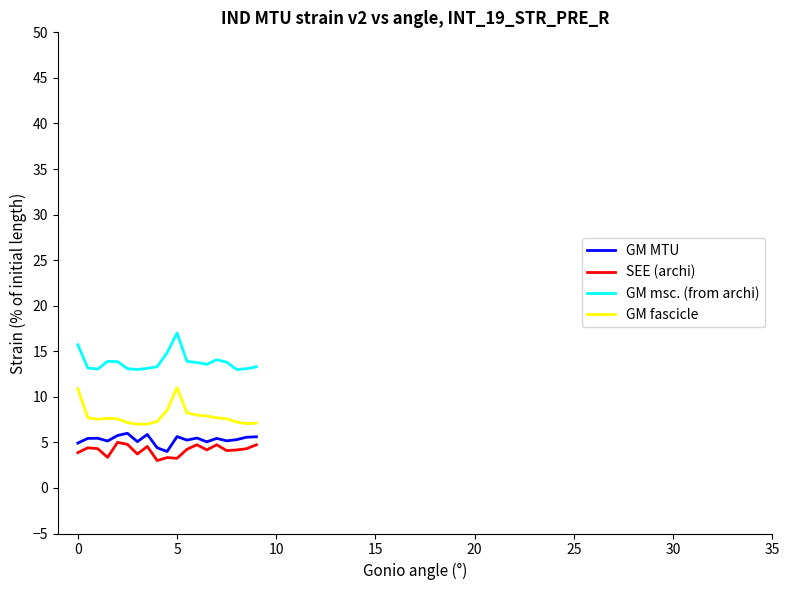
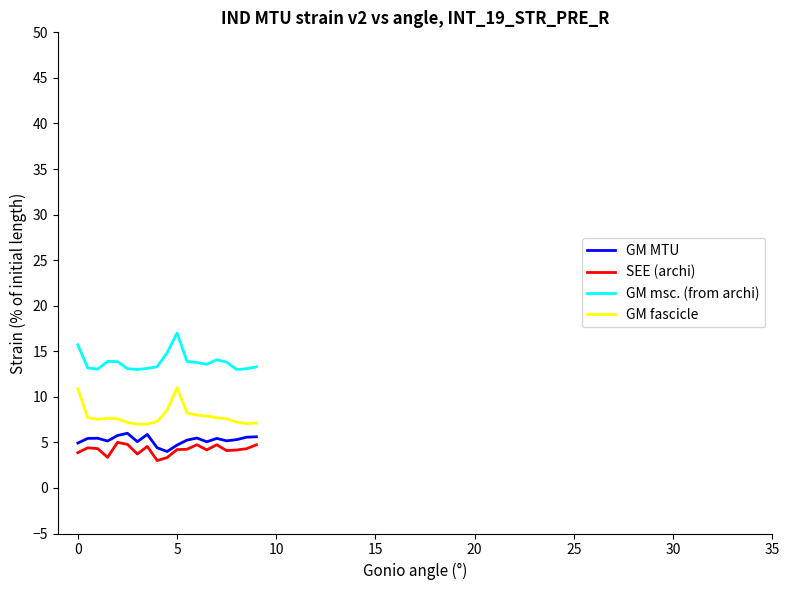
GM MTU, 5: 6 -> 5
SEE (archi), 5: 3 -> 4
